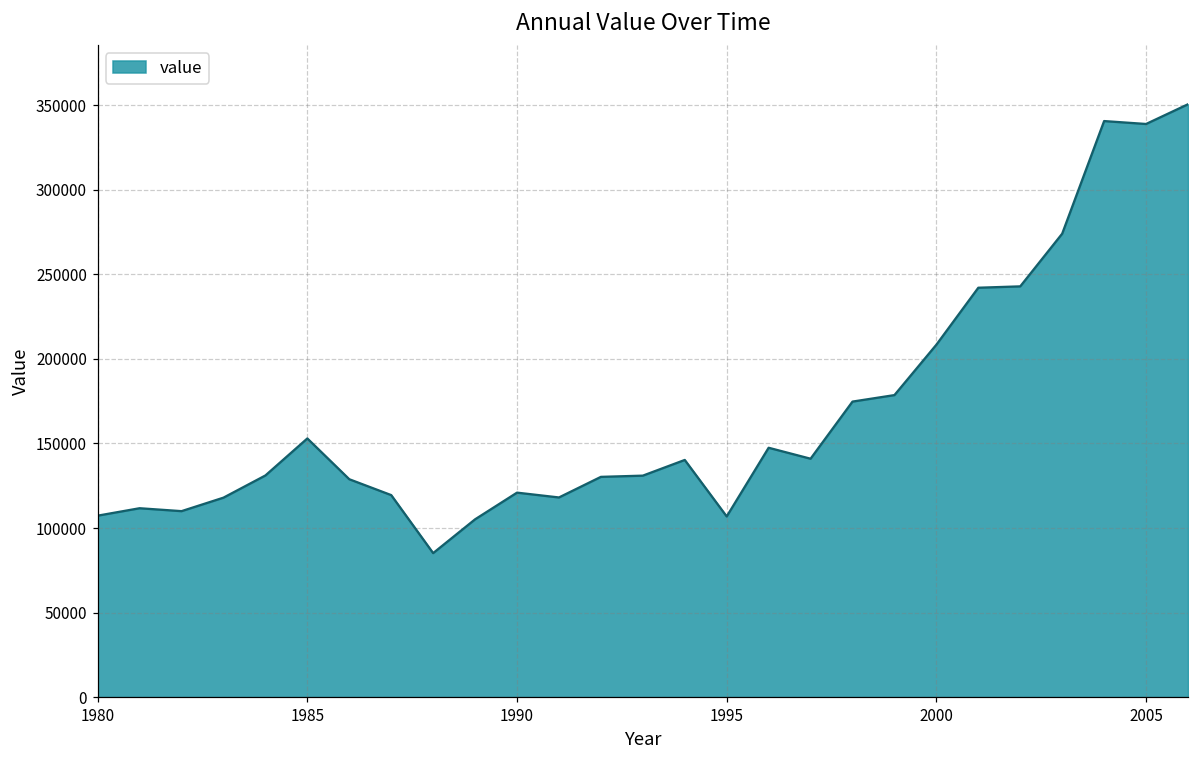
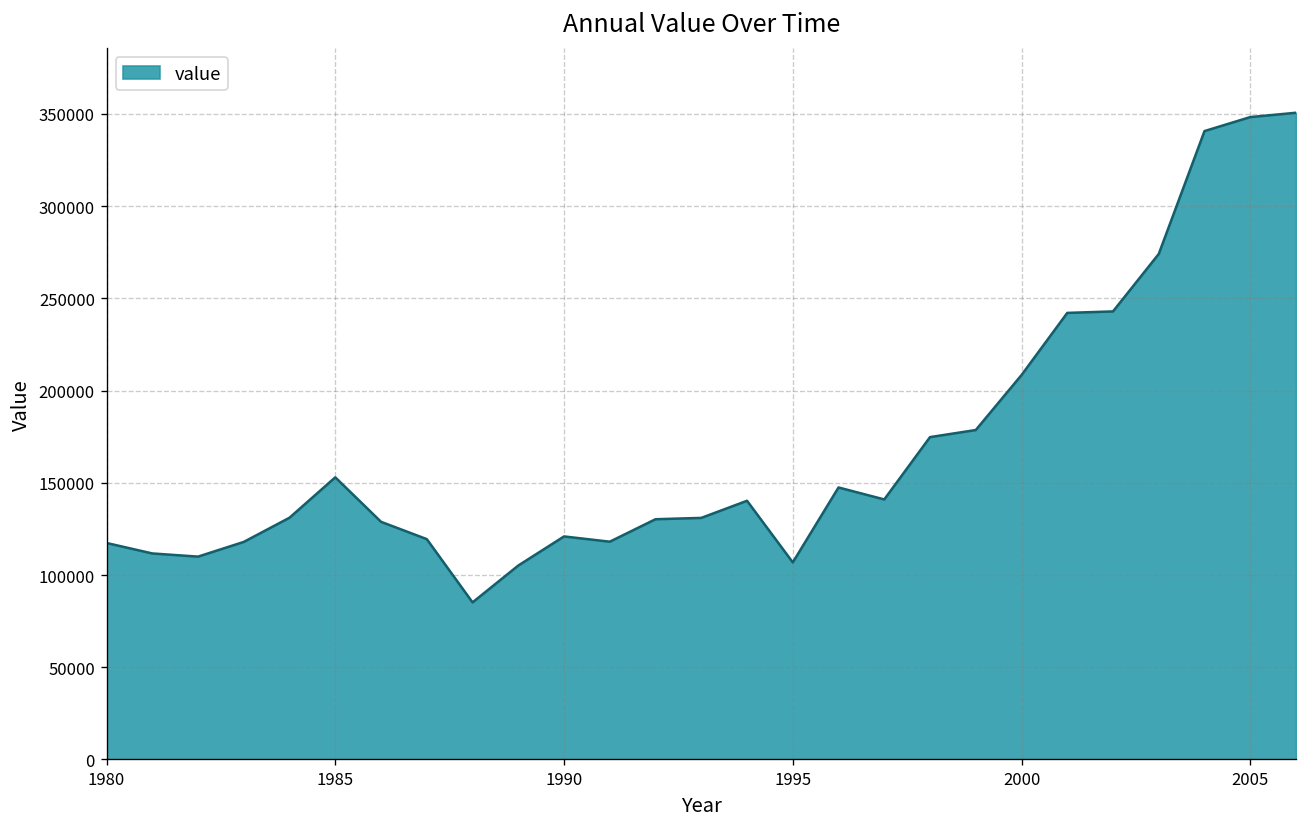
1980: 107000 -> 117000
2005: 339000 -> 348000
